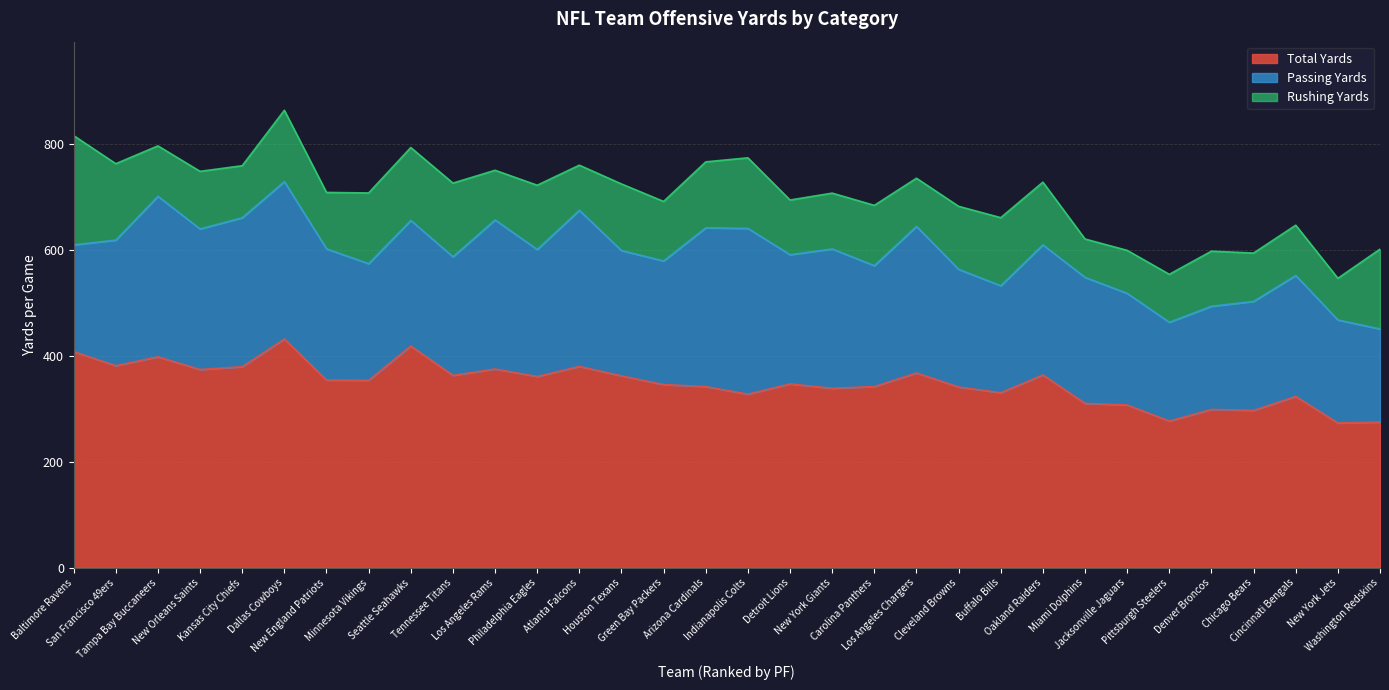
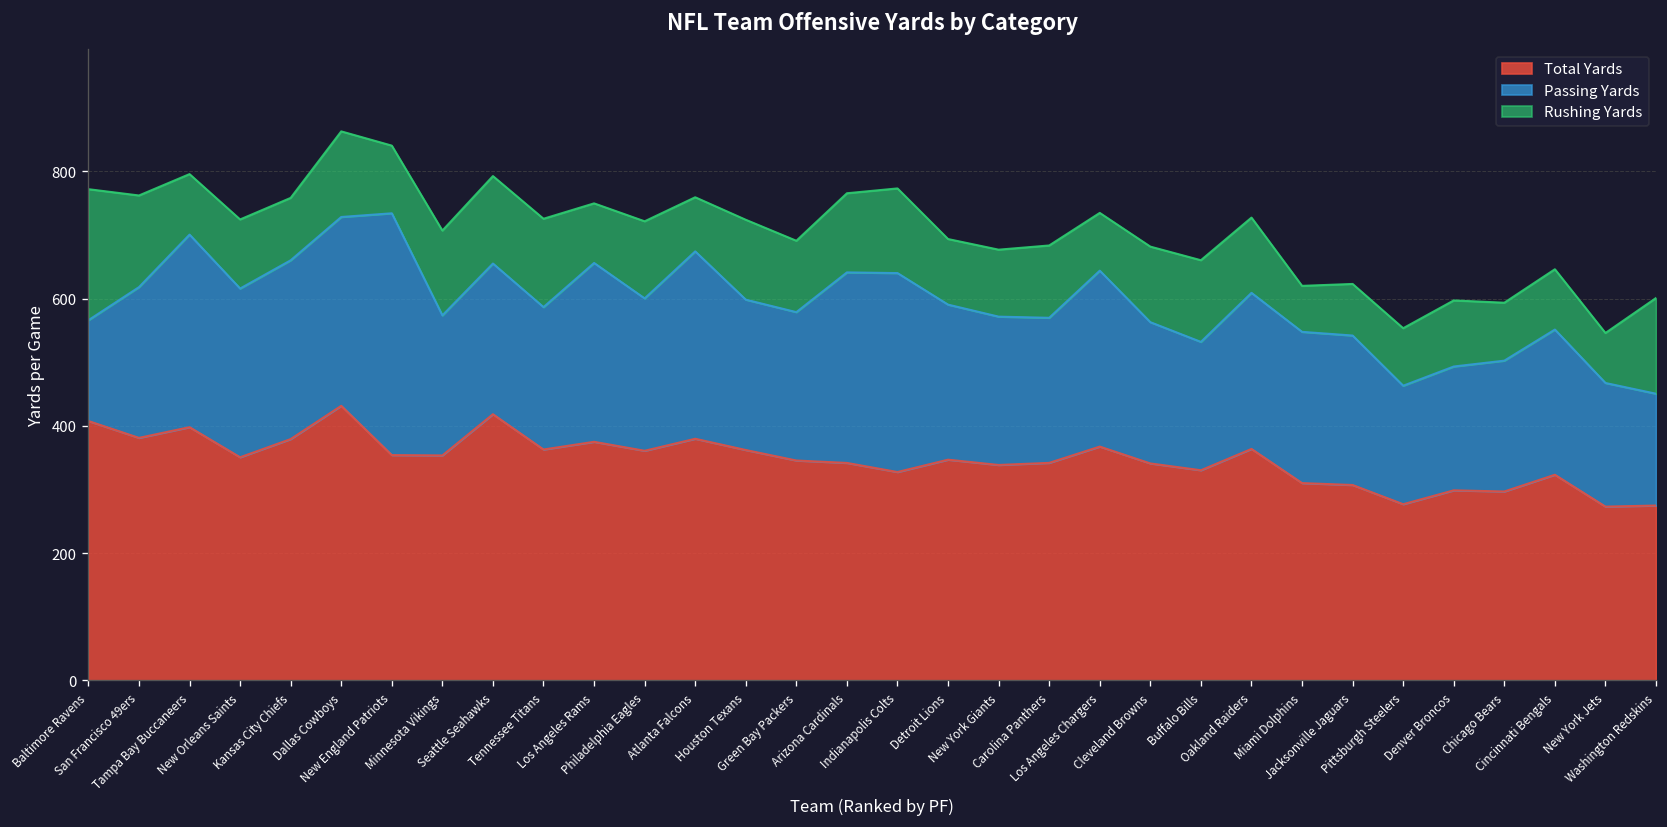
Passing Yards, Baltimore Ravens: 200 -> 160
Total Yards, New Orleans Saints: 370 -> 350
Passing Yards, New England Patriots: 250 -> 380
Passing Yards, New York Giants: 260 -> 230
Passing Yards, Jacksonville Jaguars: 210 -> 240
